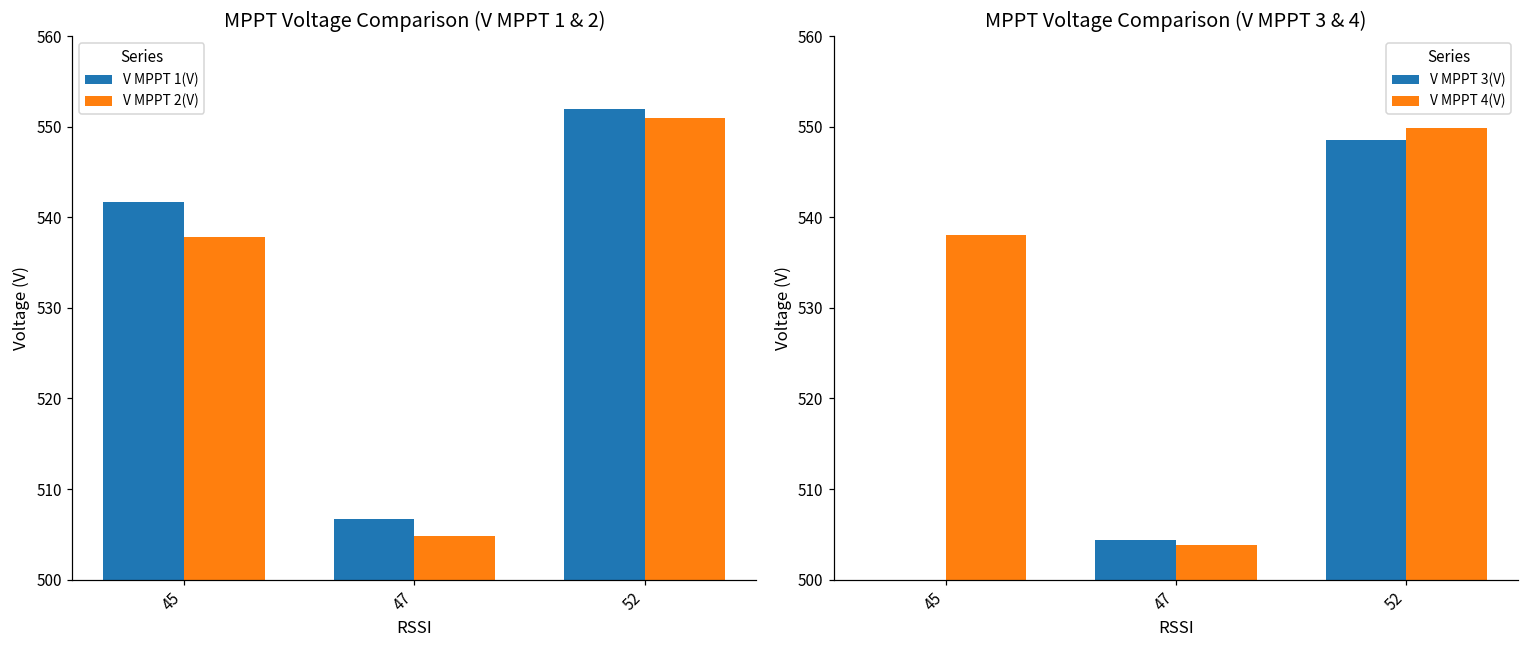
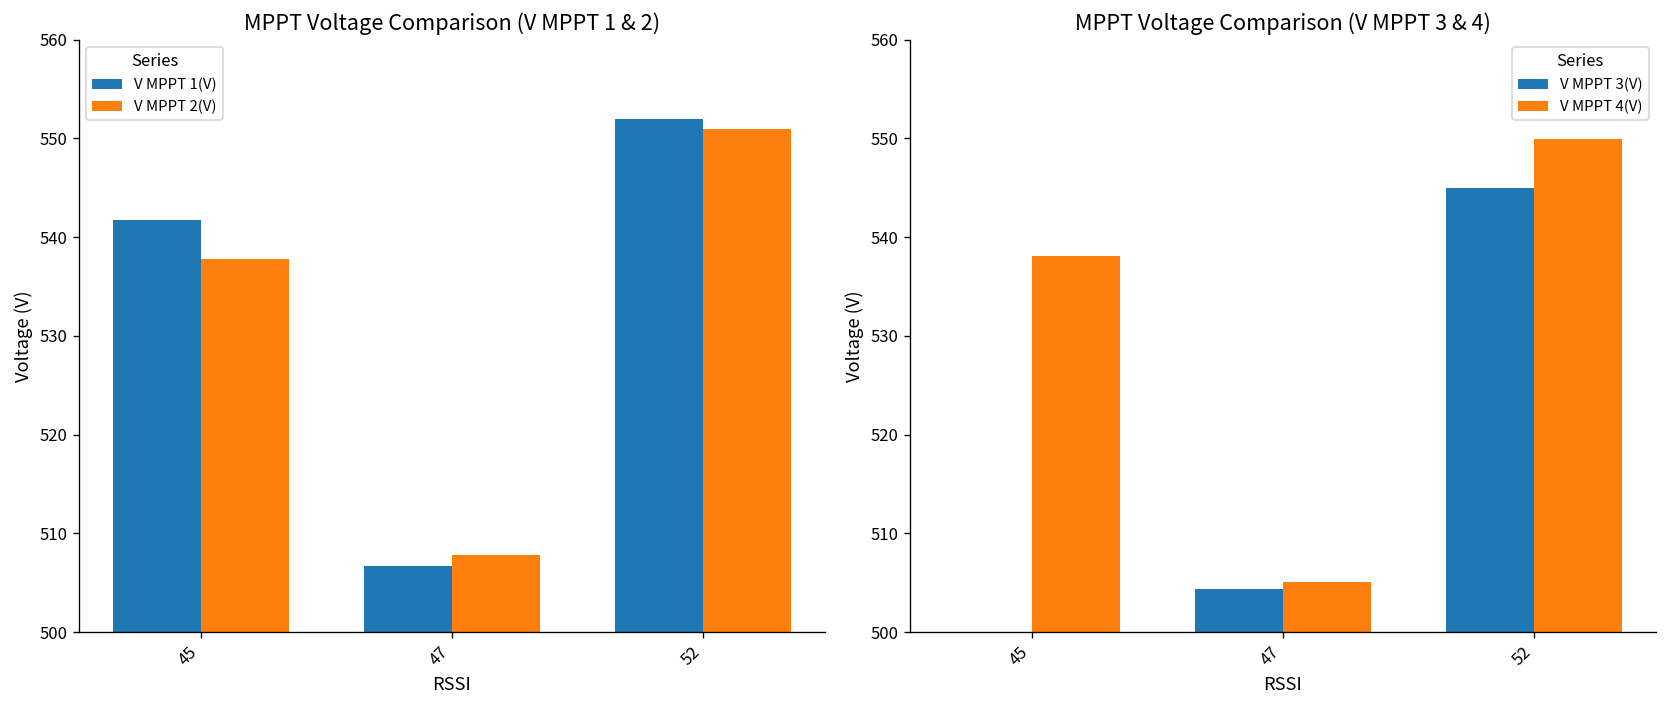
MPPT Voltage Comparison (V MPPT 1 & 2), V MPPT 2(V), 47: 505 -> 508
MPPT Voltage Comparison (V MPPT 3 & 4), V MPPT 4(V), 47: 504 -> 505
MPPT Voltage Comparison (V MPPT 3 & 4), V MPPT 3(V), 52: 549 -> 545
